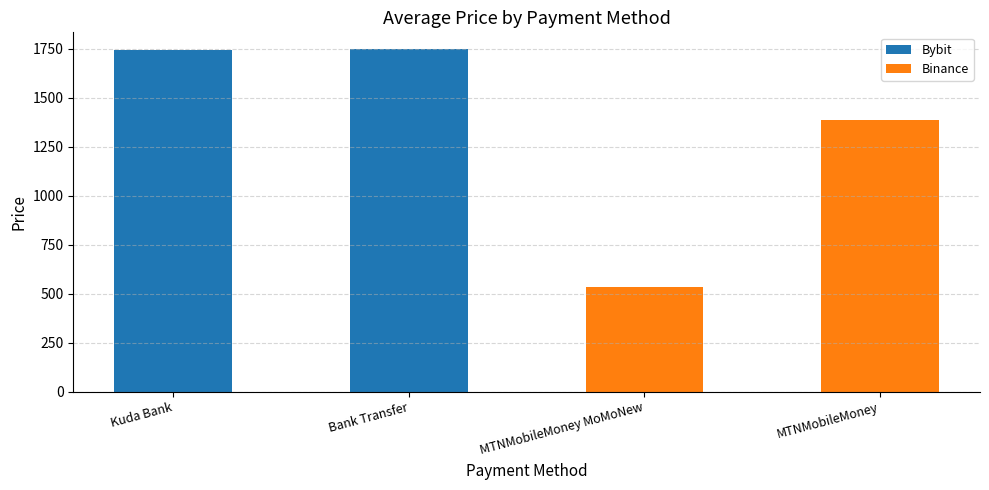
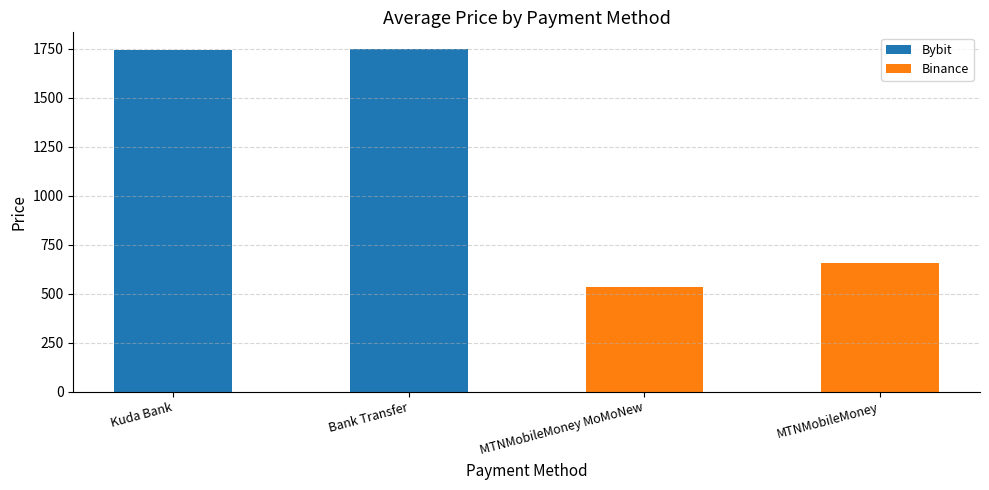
Binance, MTNMobileMoney: 1380 -> 660
